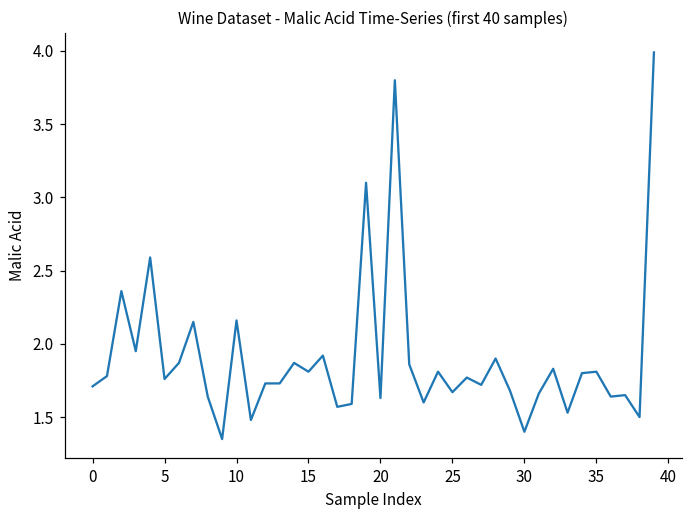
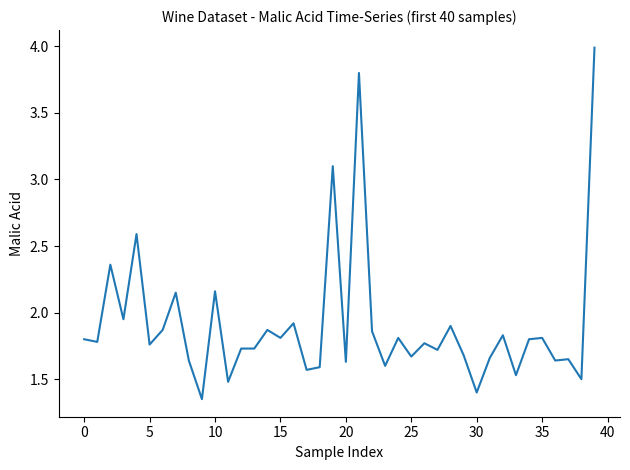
0: 1.71 -> 1.80
